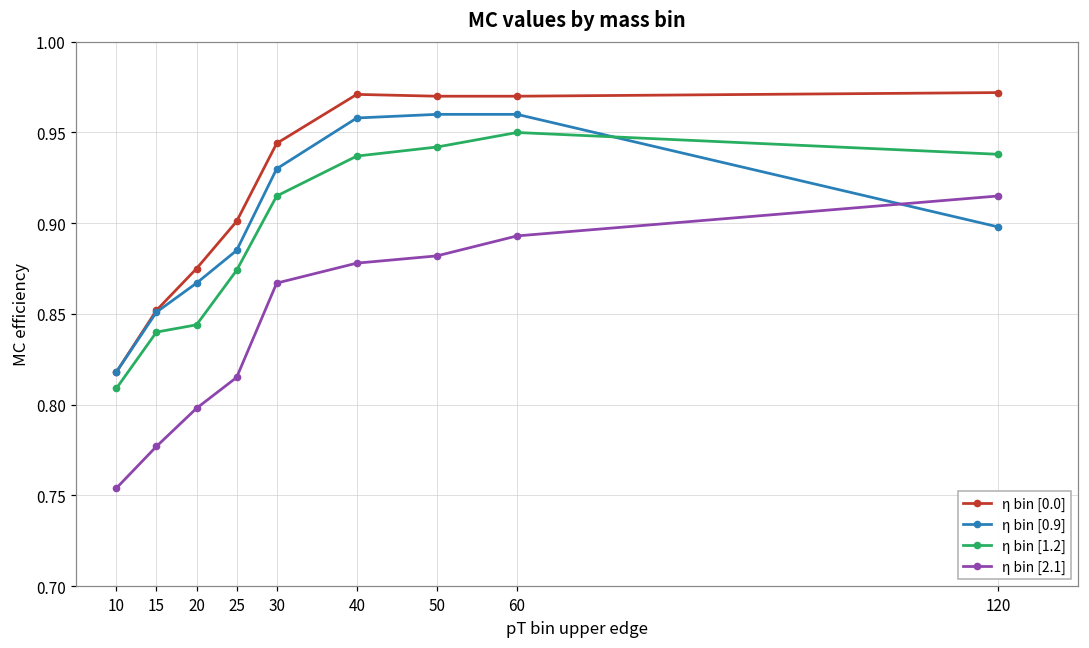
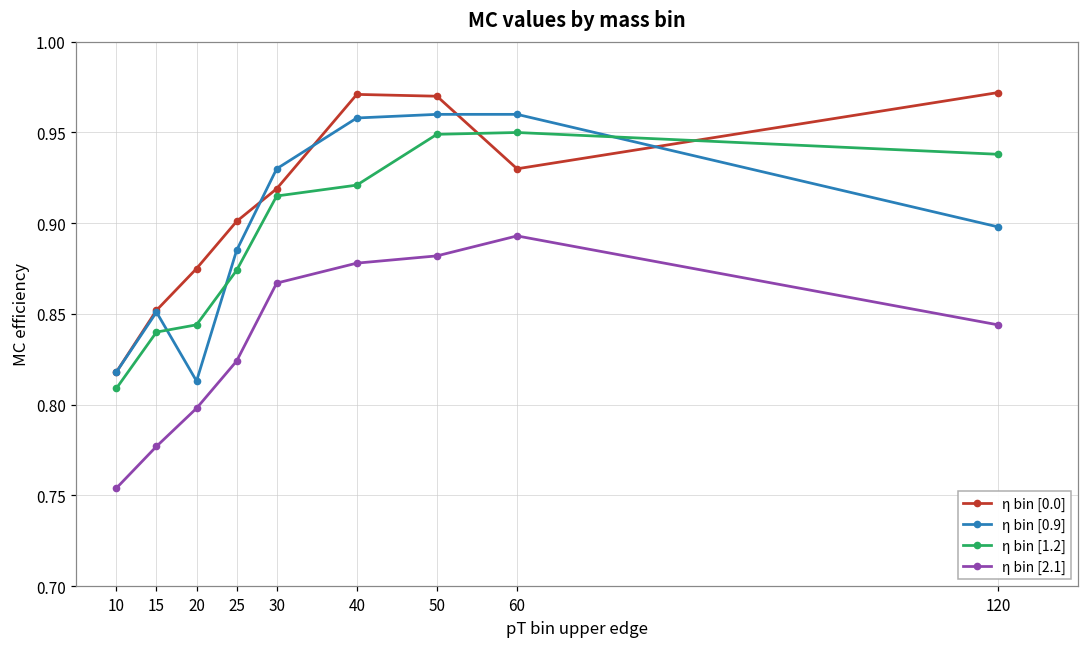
η bin [0.9], 20: 0.867 -> 0.813
η bin [2.1], 25: 0.815 -> 0.824
η bin [0.0], 30: 0.944 -> 0.919
η bin [1.2], 40: 0.937 -> 0.921
η bin [1.2], 50: 0.942 -> 0.949
η bin [0.0], 60: 0.97 -> 0.93
η bin [2.1], 120: 0.915 -> 0.844
